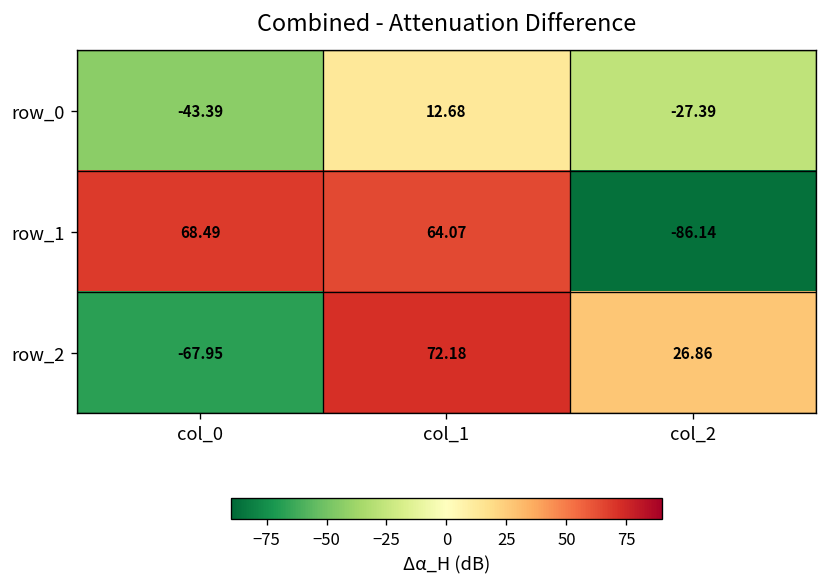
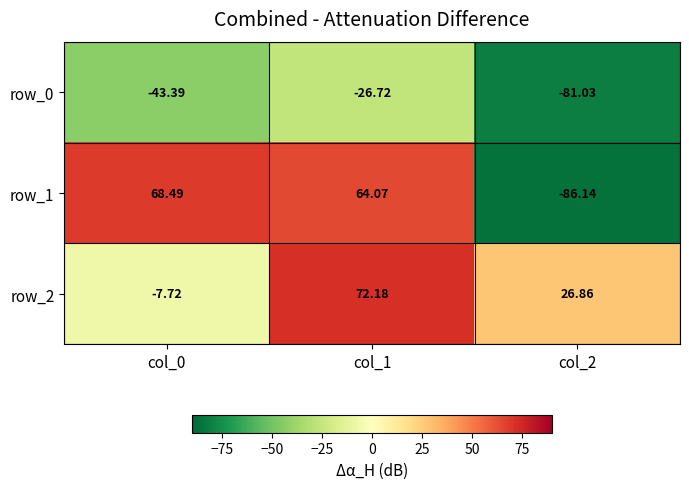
row_0, col_1: 12.68 -> -26.72
row_0, col_2: -27.39 -> -81.03
row_2, col_0: -67.95 -> -7.72
